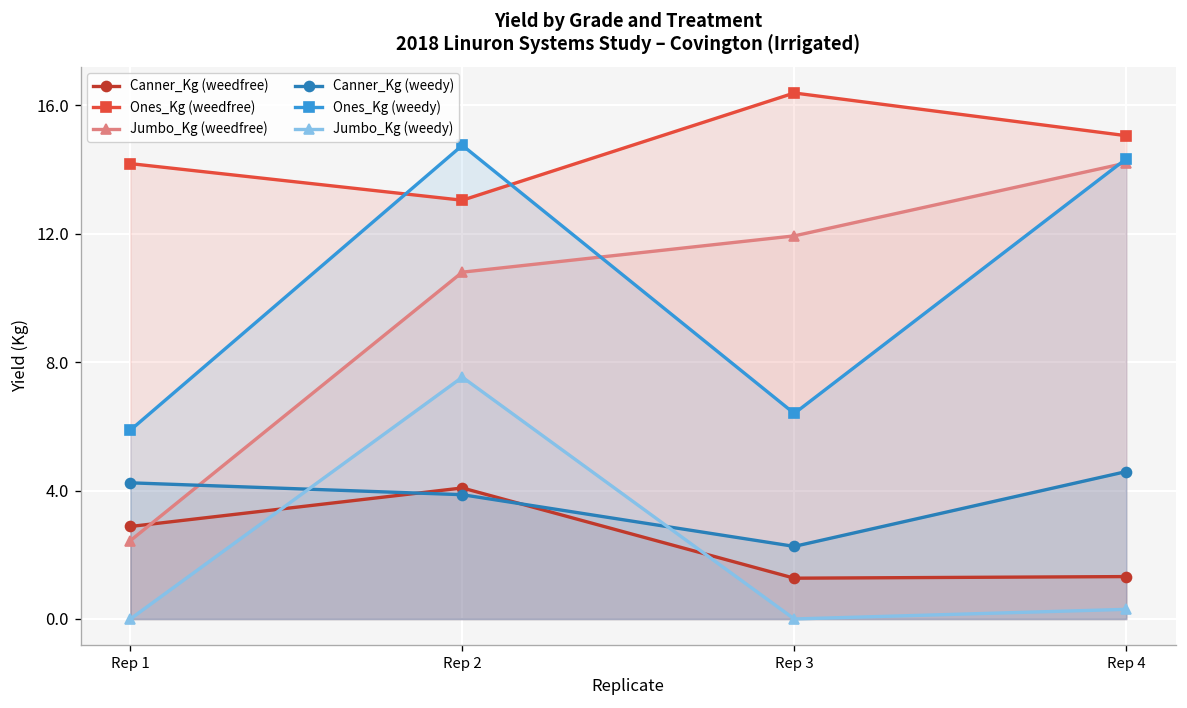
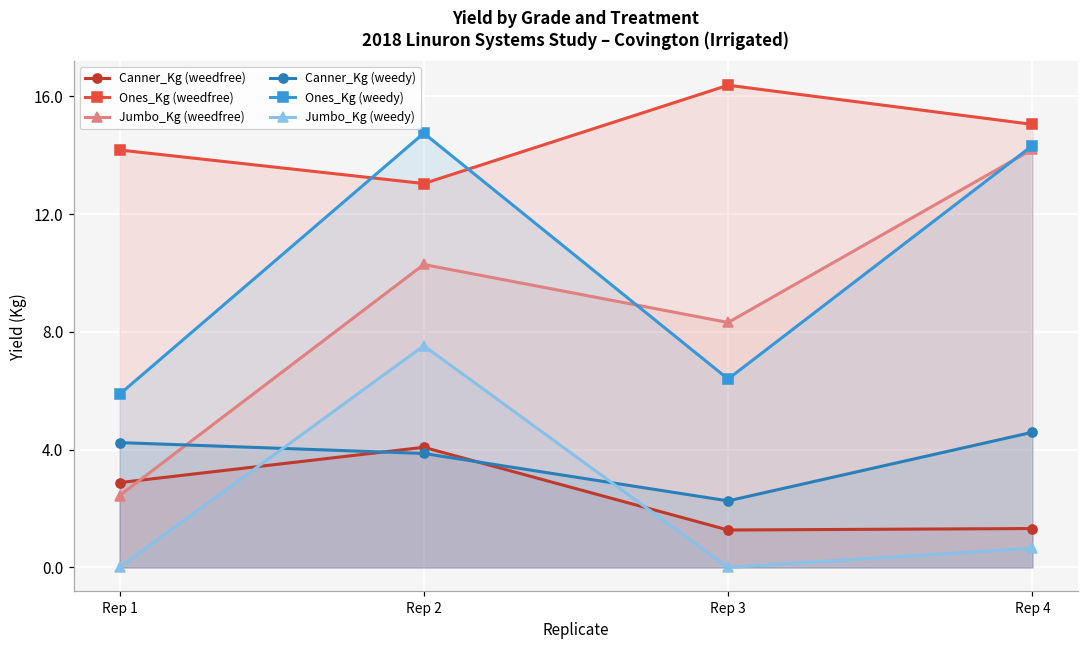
Jumbo_Kg (weedfree), Rep 2: 10.8 -> 10.3
Jumbo_Kg (weedfree), Rep 3: 11.9 -> 8.3
Jumbo_Kg (weedy), Rep 4: 0.3 -> 0.7
